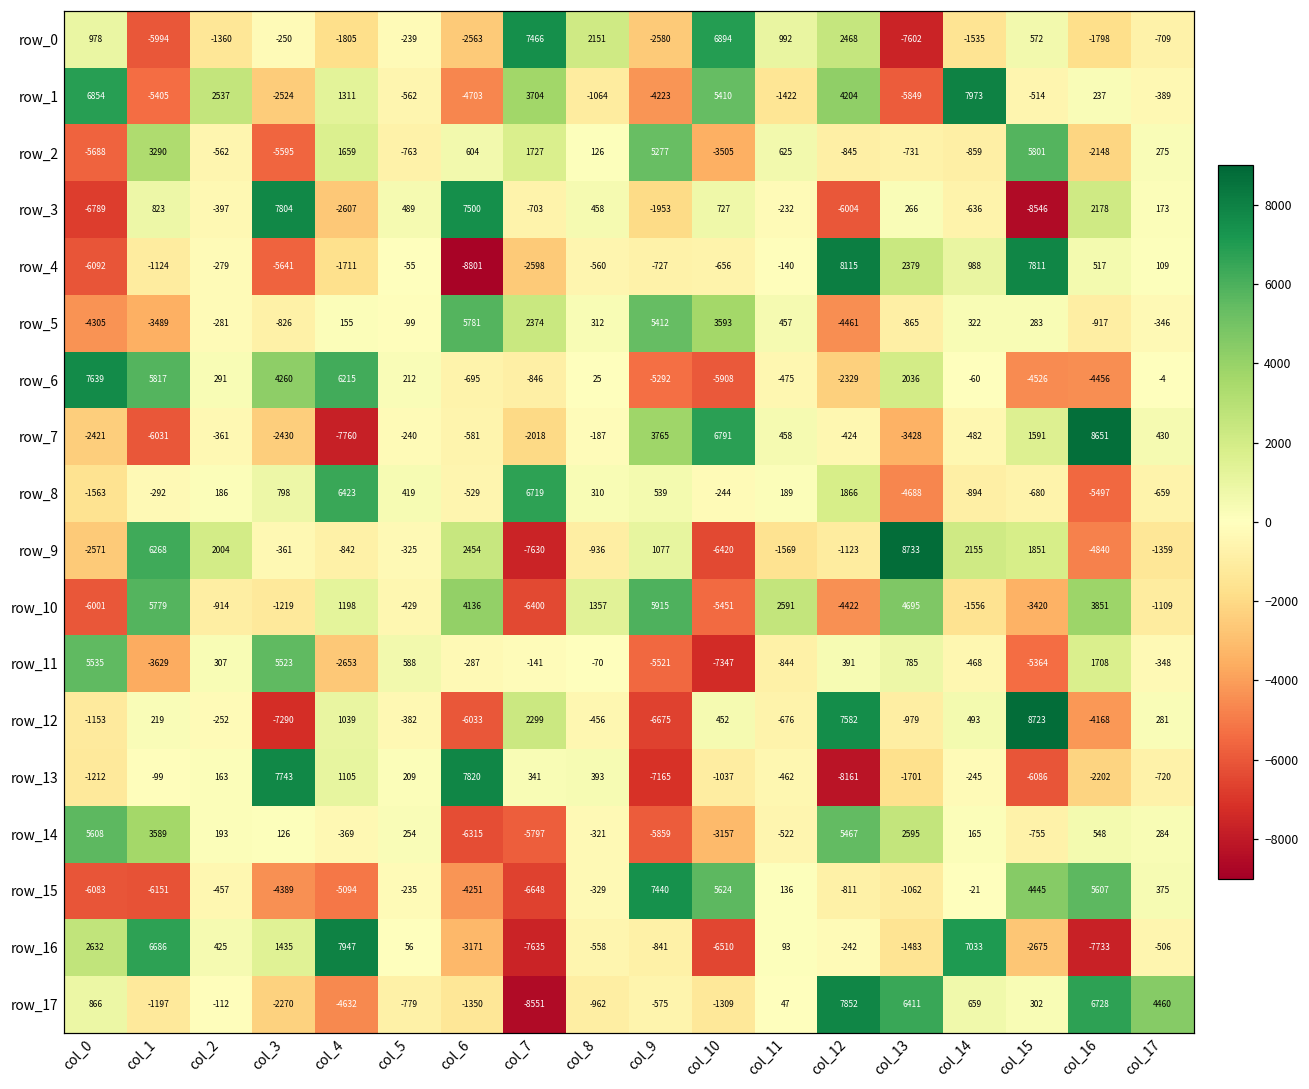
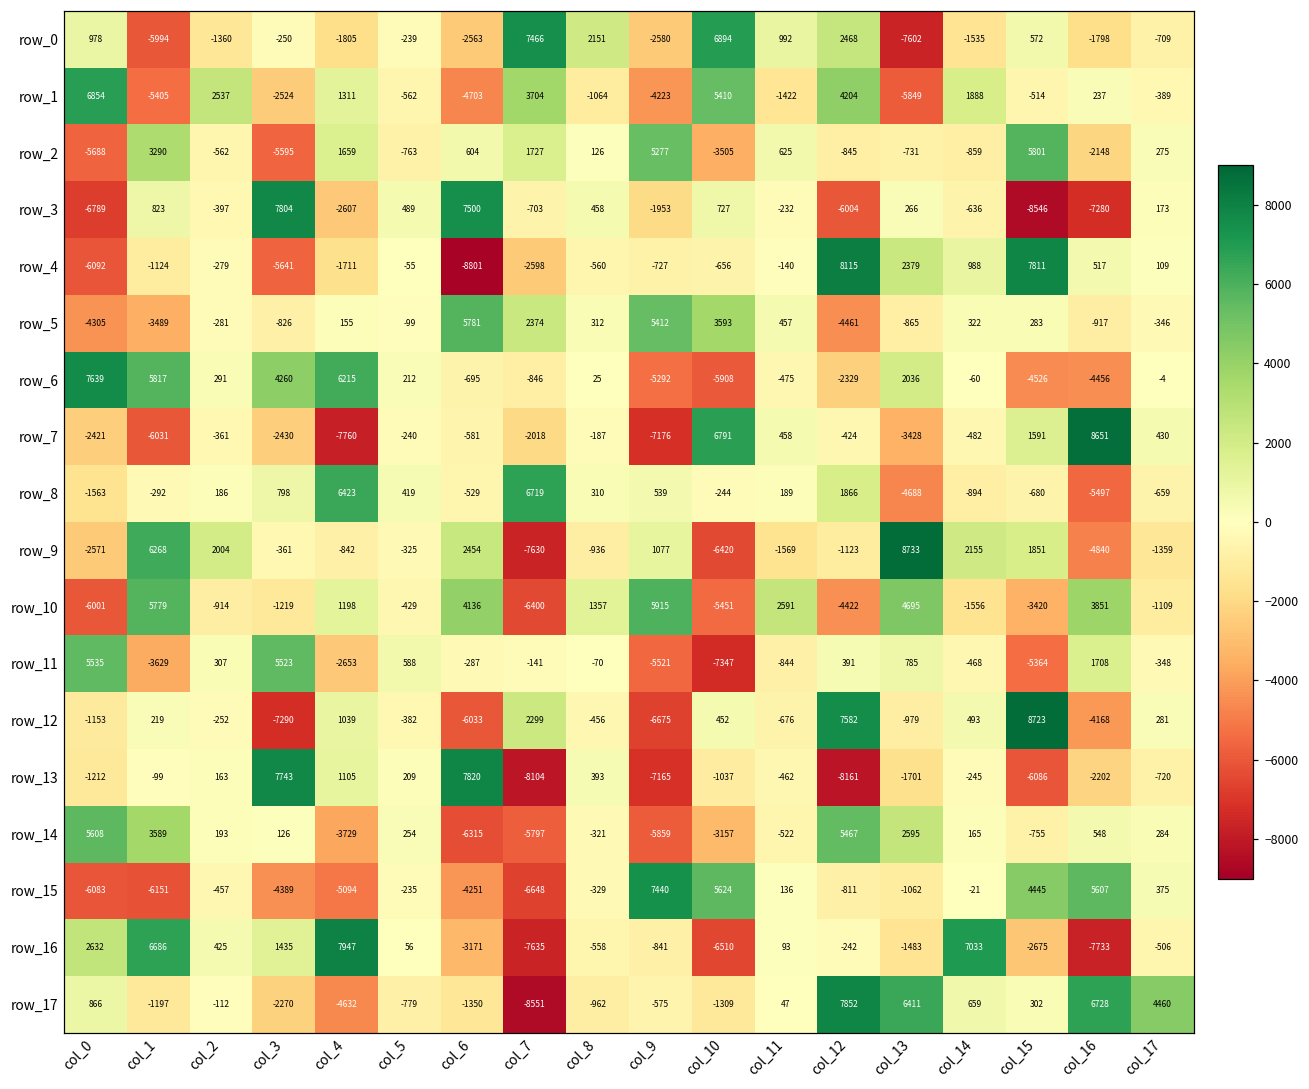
row_1, col_14: 7973 -> 1888
row_3, col_16: 2178 -> -7280
row_7, col_9: 3765 -> -7176
row_13, col_7: 341 -> -8104
row_14, col_4: -369 -> -3729
